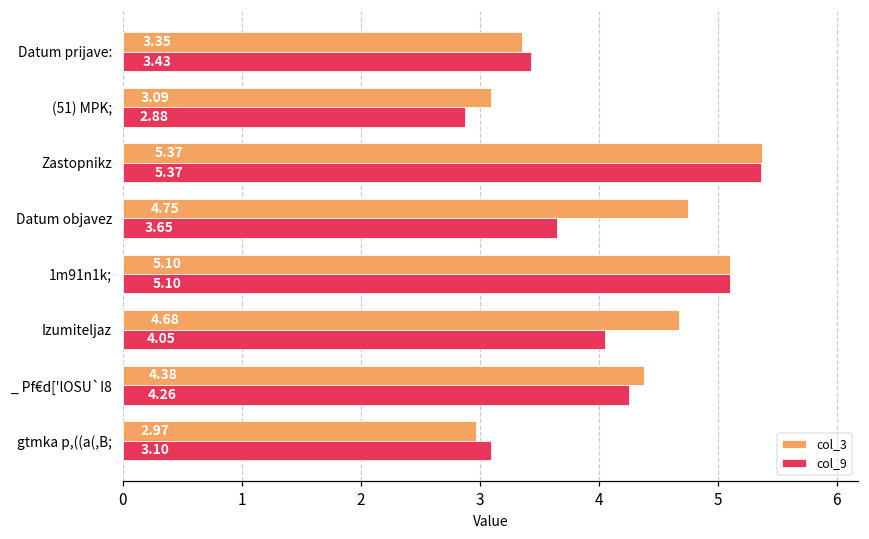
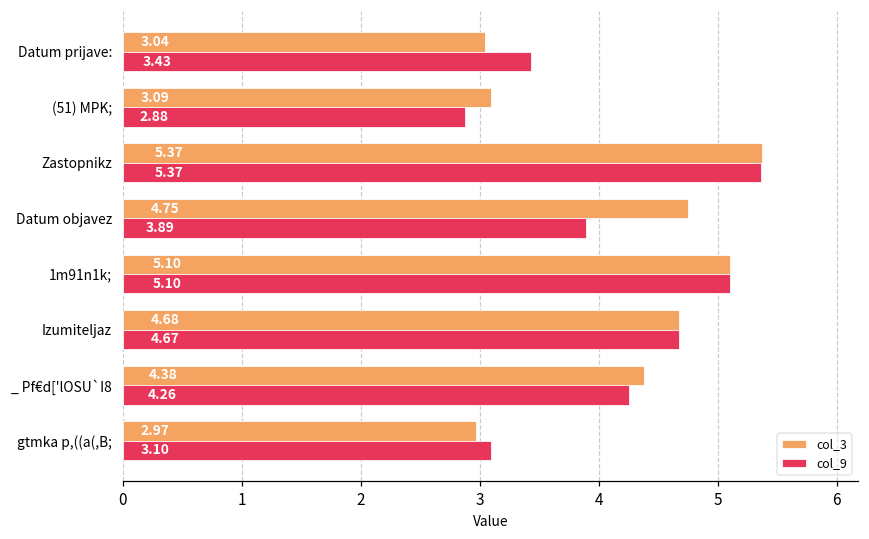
col_3, Datum prijave:: 3.35 -> 3.04
col_9, Datum objavez: 3.65 -> 3.89
col_9, Izumiteljaz: 4.05 -> 4.67
